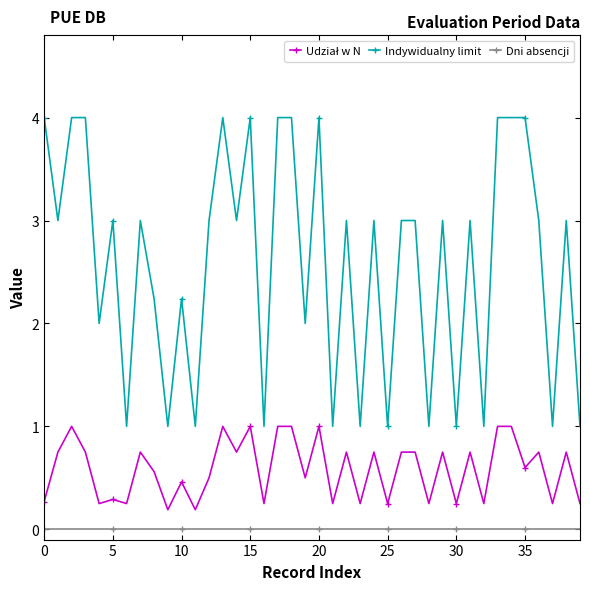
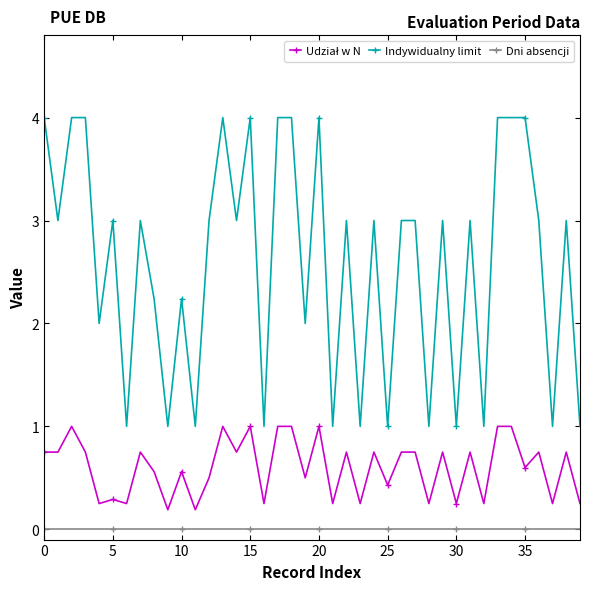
Udział w N, 0: 0.27 -> 0.75
Udział w N, 10: 0.46 -> 0.56
Udział w N, 25: 0.25 -> 0.43
